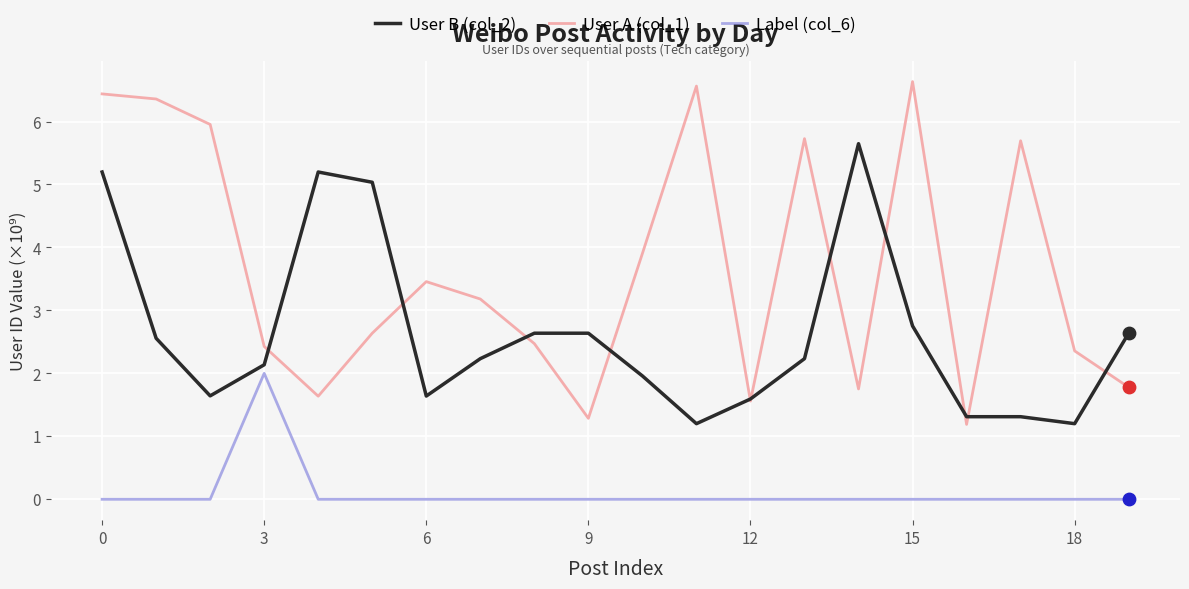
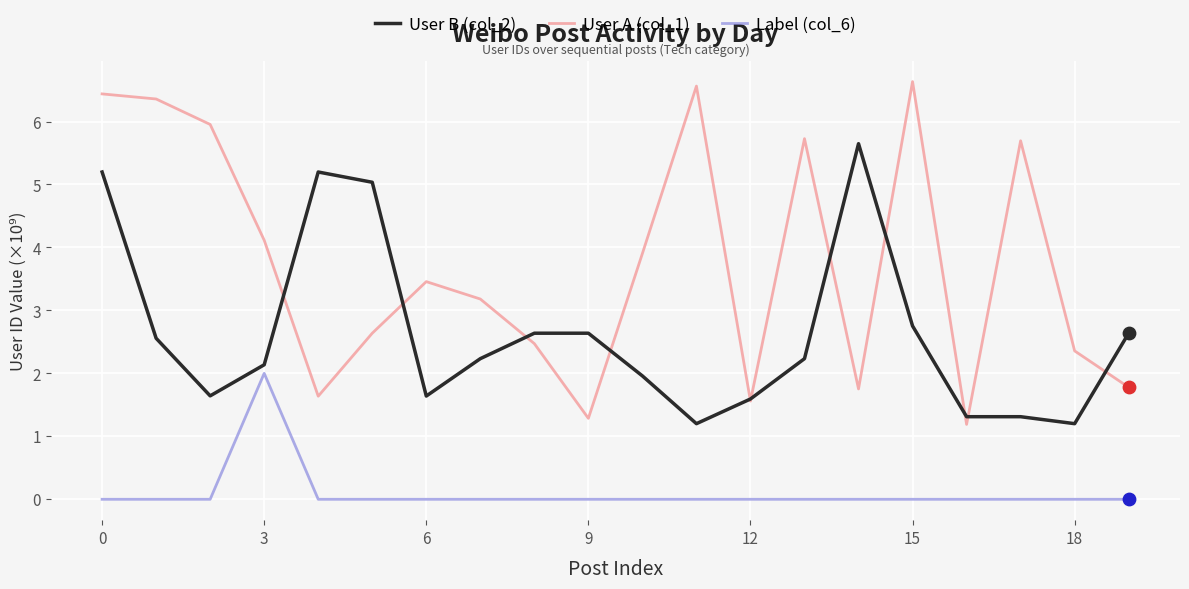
User A (col_1), 3: 2.4 -> 4.1
